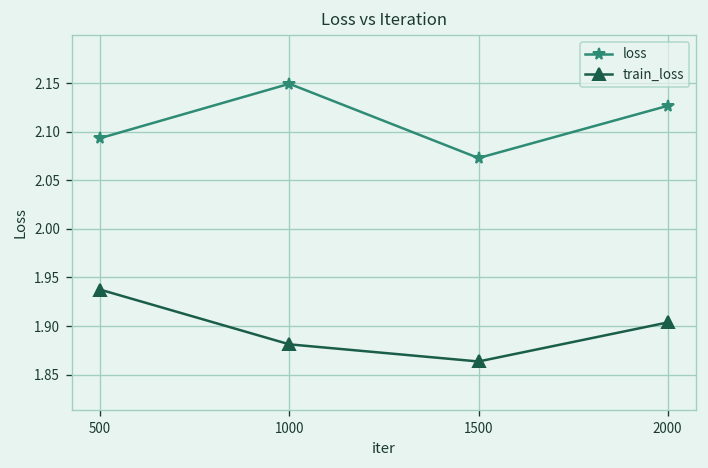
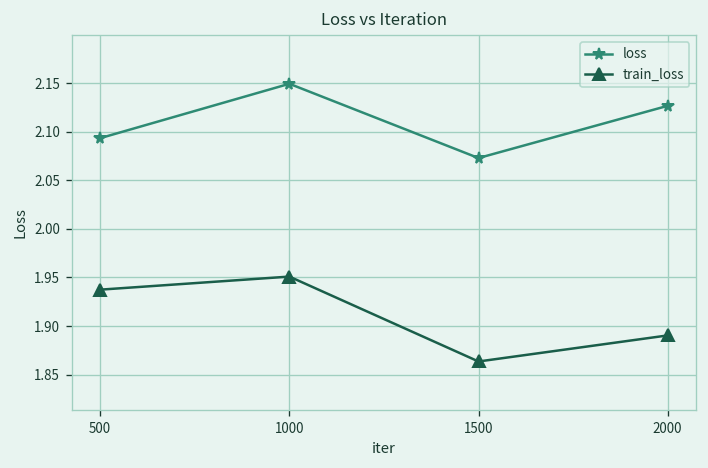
train_loss, 1000: 1.88 -> 1.95
train_loss, 2000: 1.90 -> 1.89
